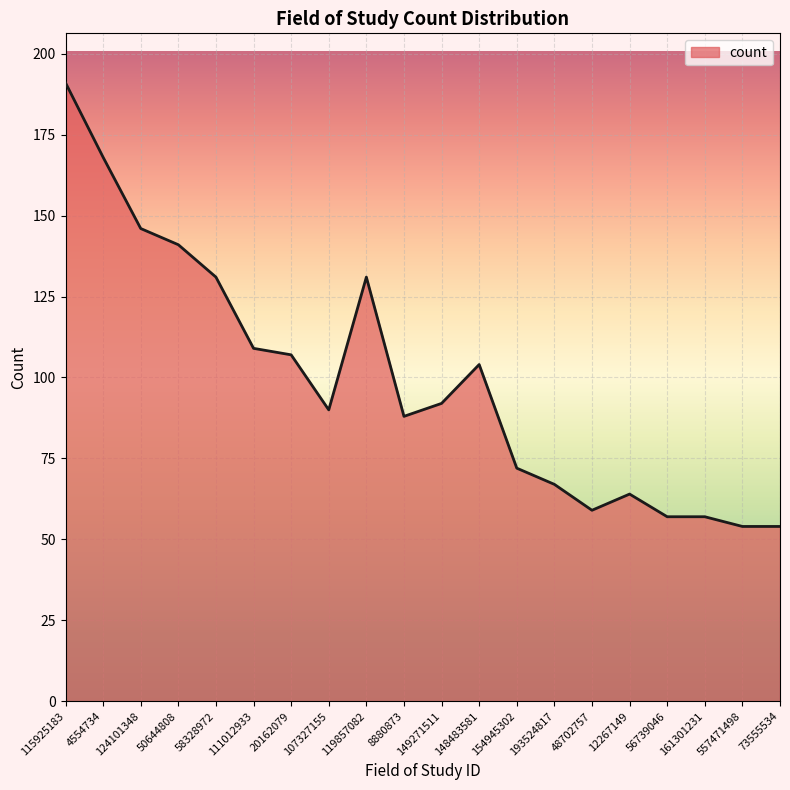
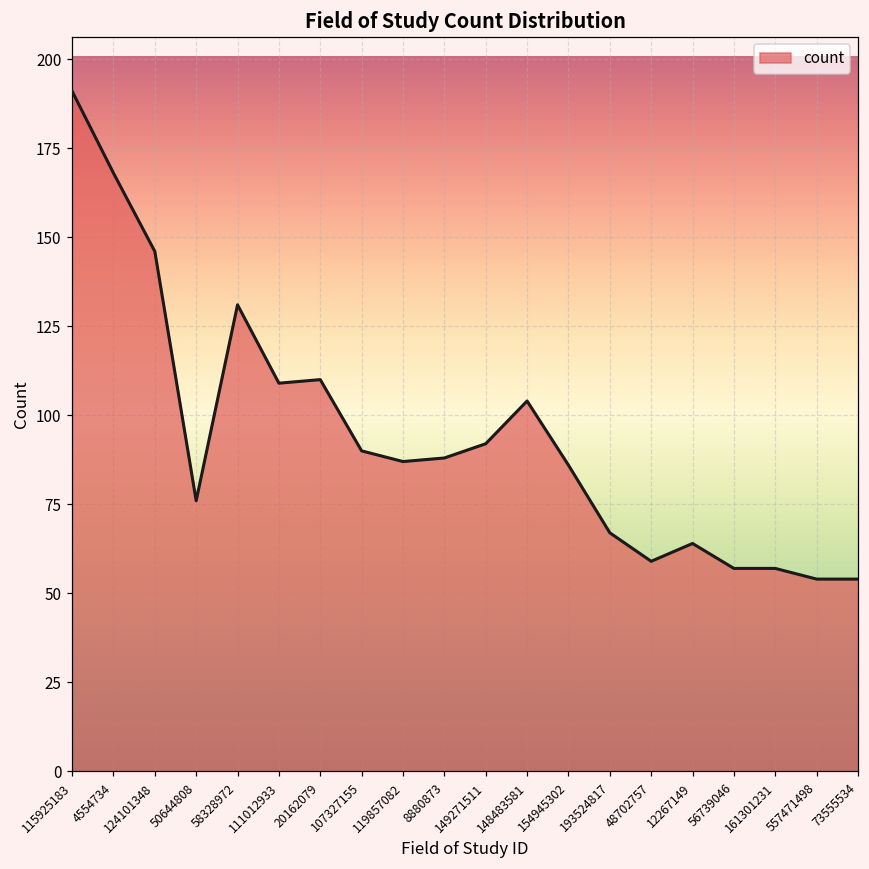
50644808: 141 -> 76
20162079: 107 -> 110
119857082: 131 -> 87
154945302: 72 -> 86
